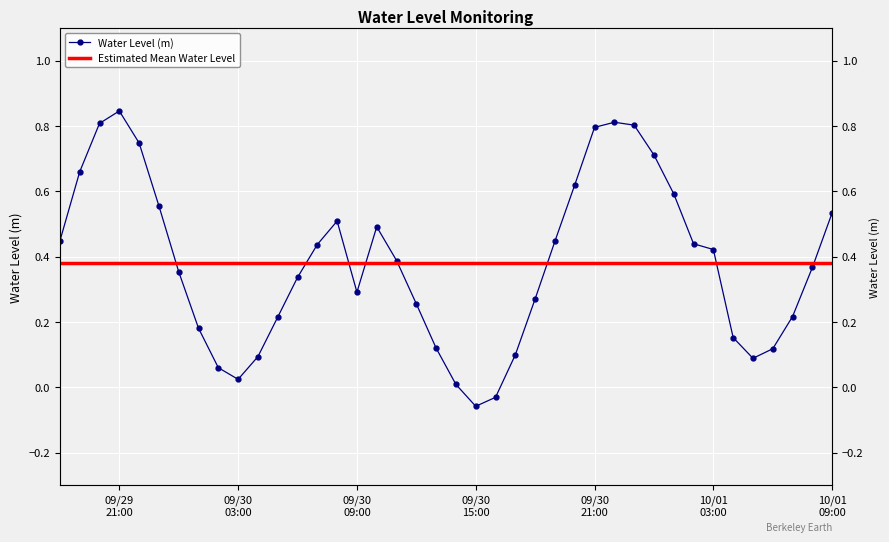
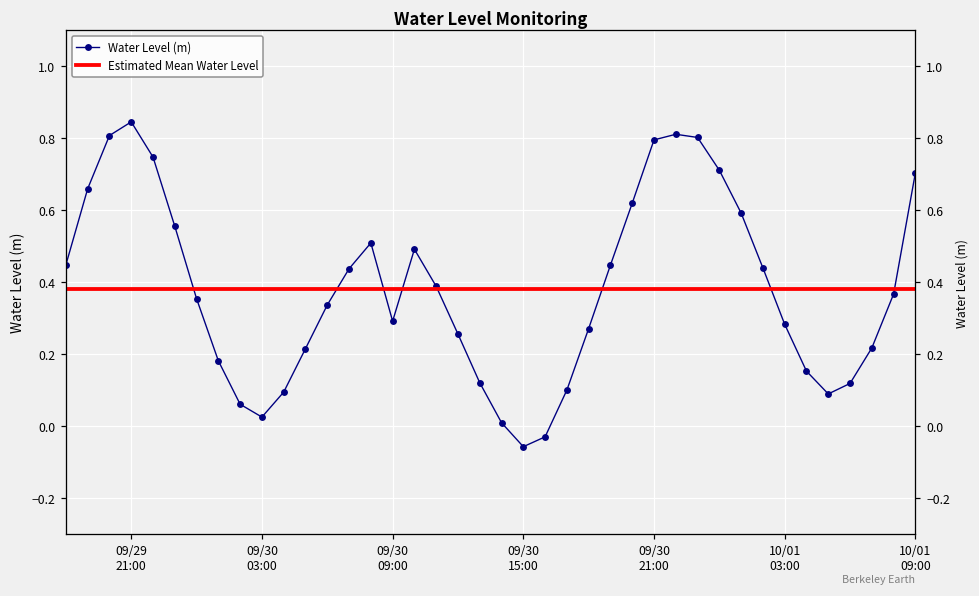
10/01 03:00: 0.42 -> 0.28
10/01 09:00: 0.53 -> 0.70
